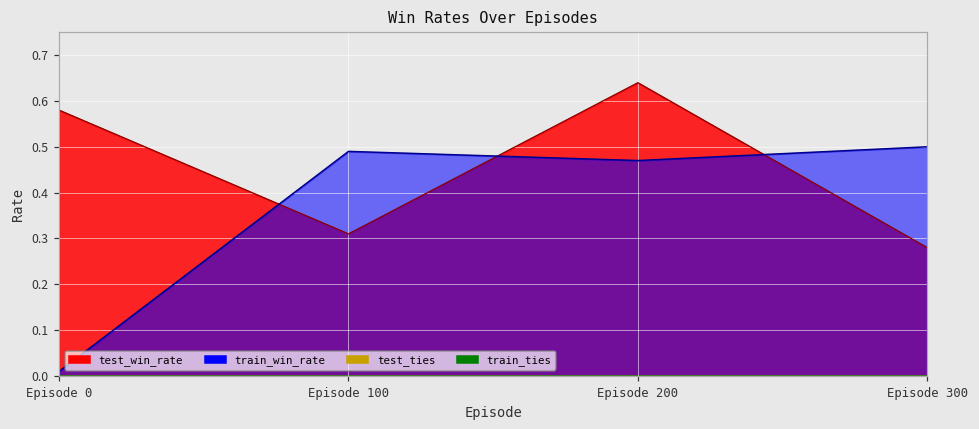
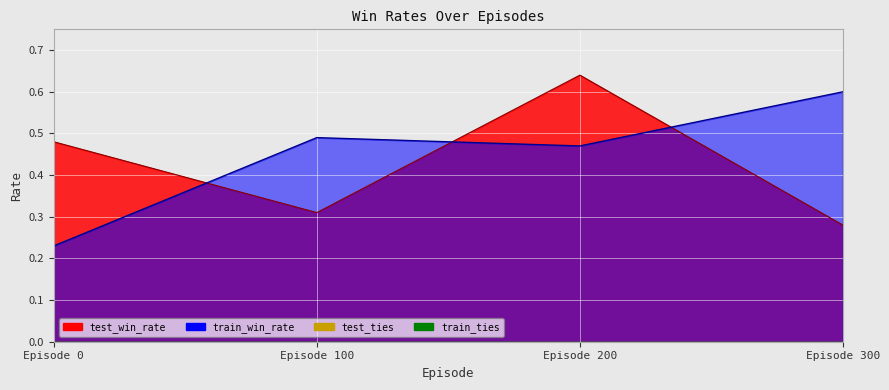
test_win_rate, Episode 0: 0.58 -> 0.48
train_win_rate, Episode 0: 0.01 -> 0.23
train_win_rate, Episode 300: 0.5 -> 0.6
